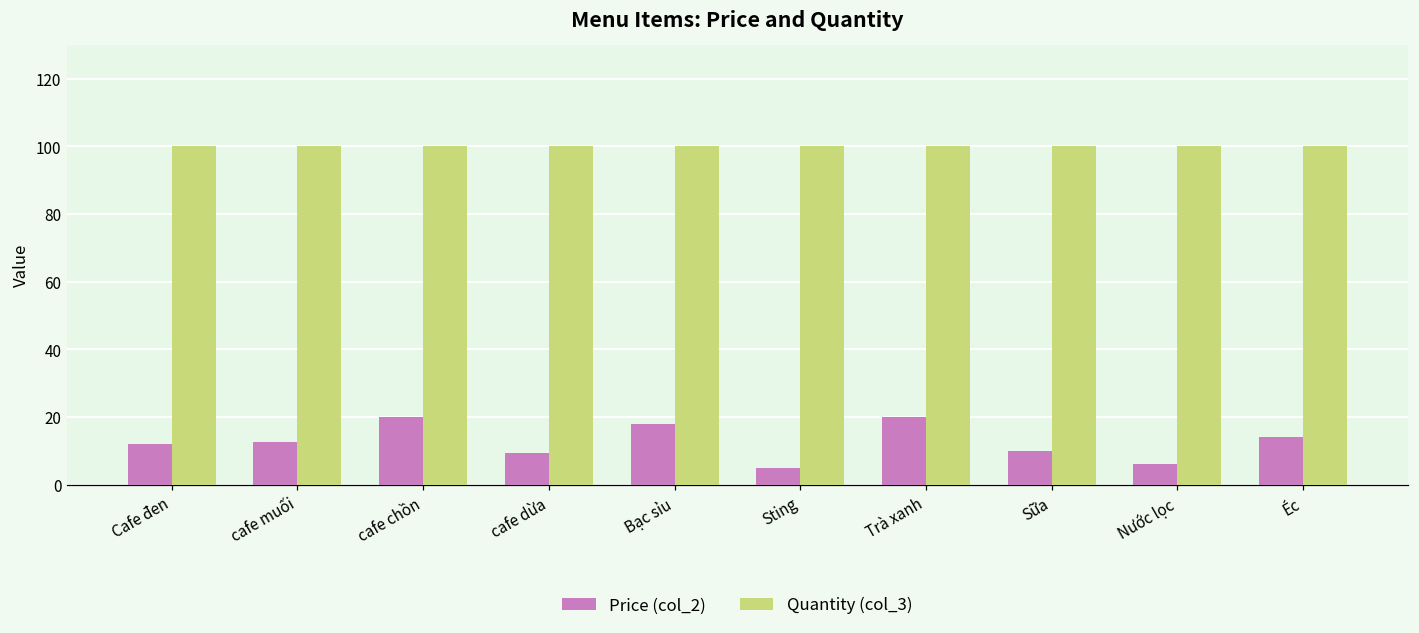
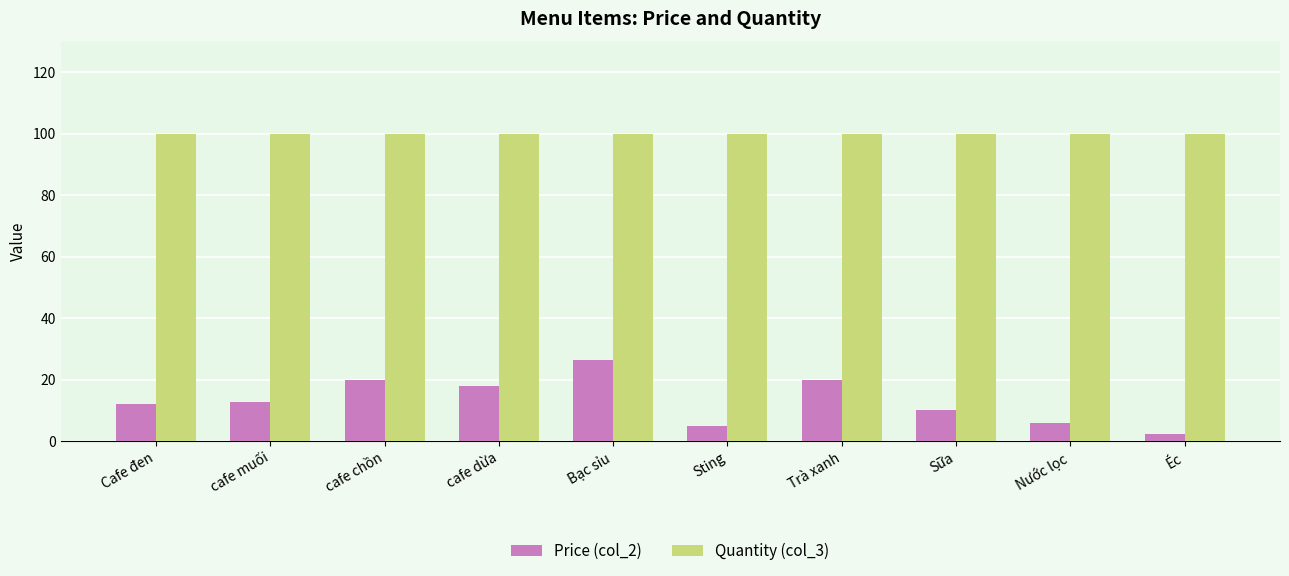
Price (col_2), cafe dừa: 9 -> 18
Price (col_2), Bạc sỉu: 18 -> 26
Price (col_2), Éc: 14 -> 2
